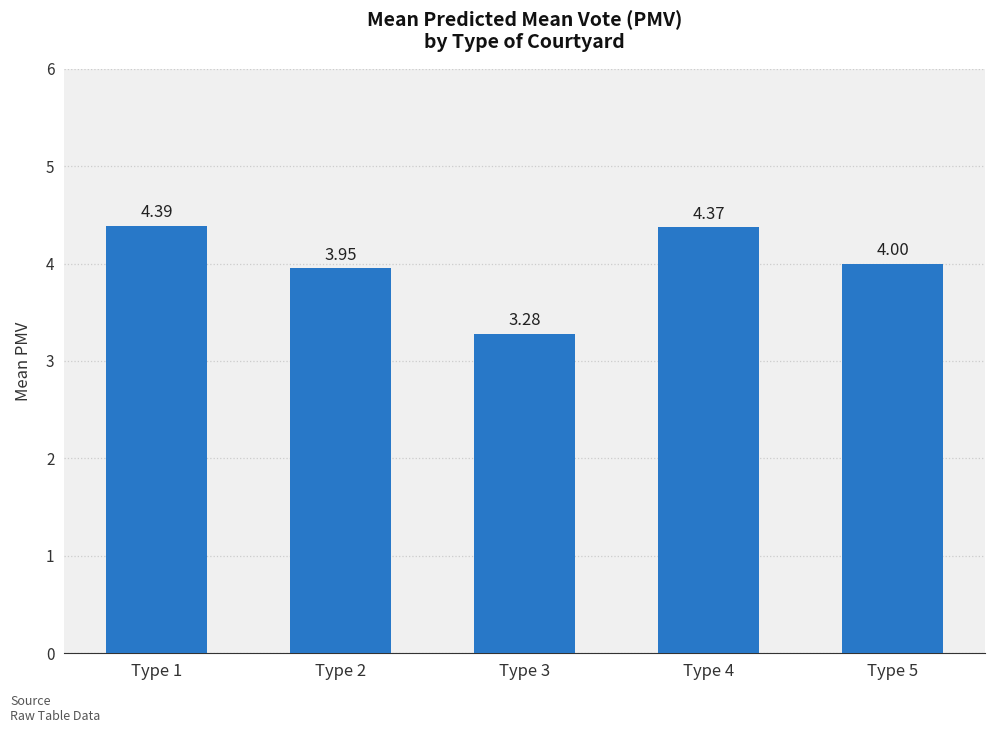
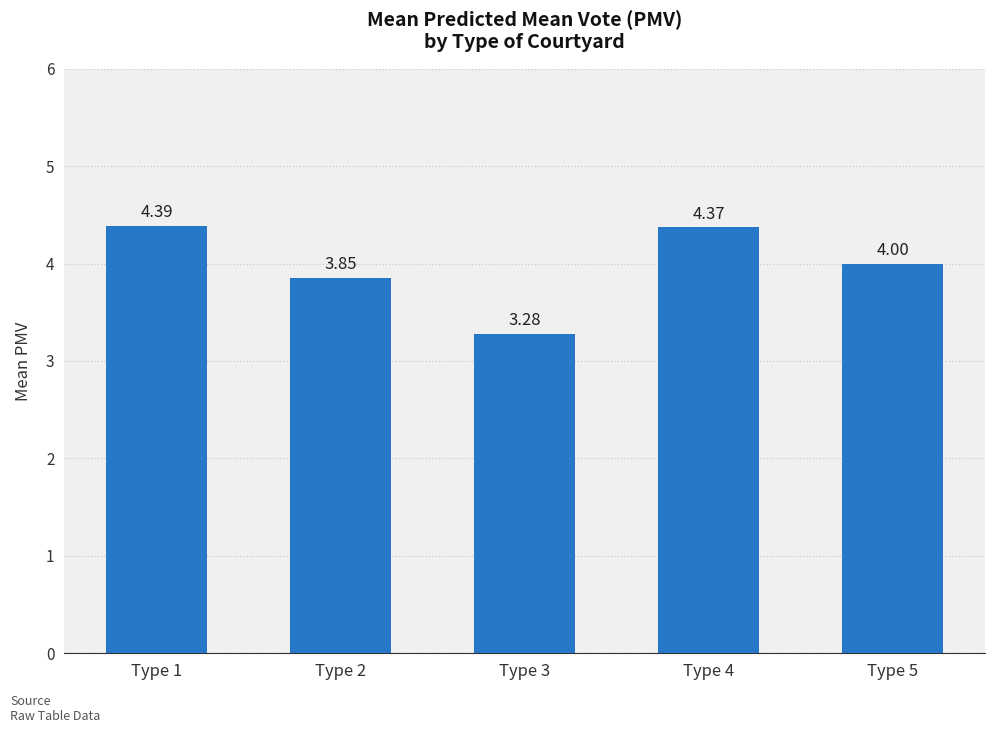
Type 2: 3.95 -> 3.85
